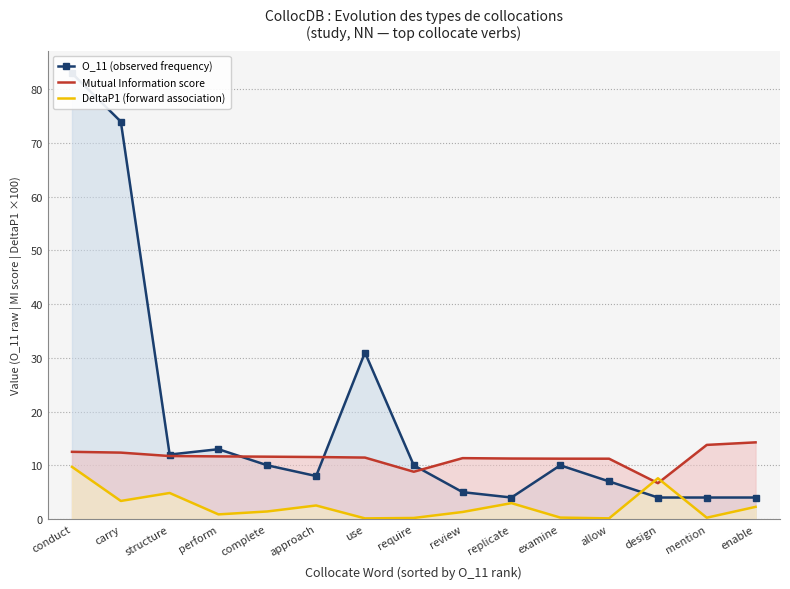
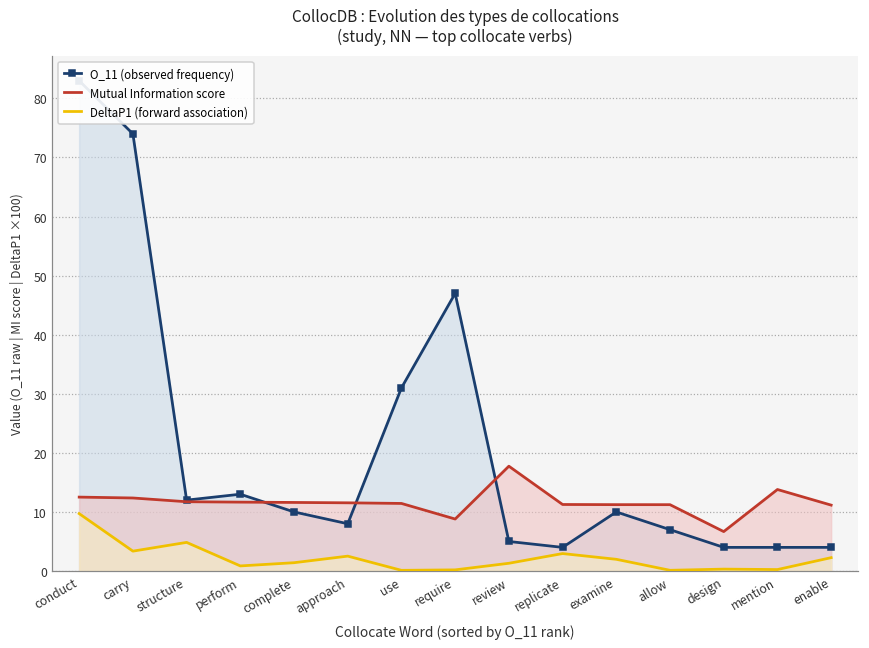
O_11 (observed frequency), require: 10 -> 47
Mutual Information score, review: 11 -> 18
DeltaP1 (forward association), examine: 0 -> 2
DeltaP1 (forward association), design: 8 -> 0
Mutual Information score, enable: 14 -> 11
